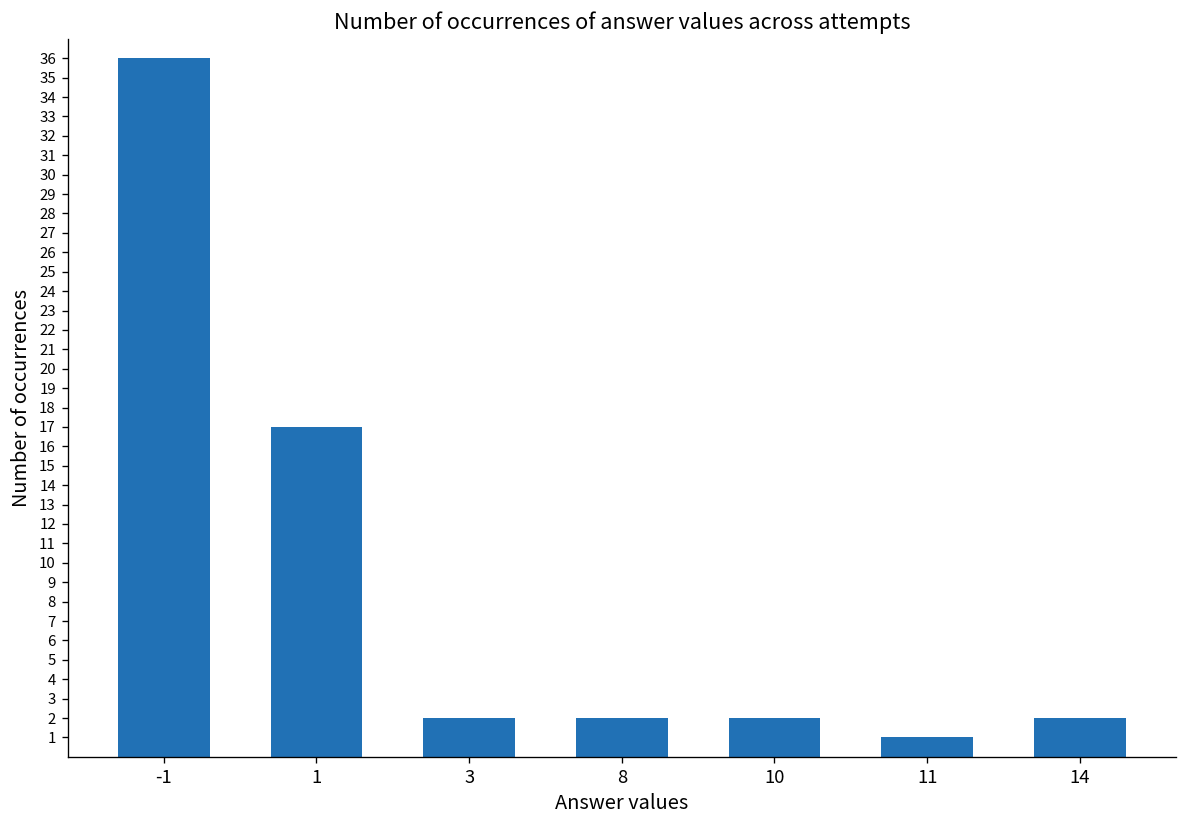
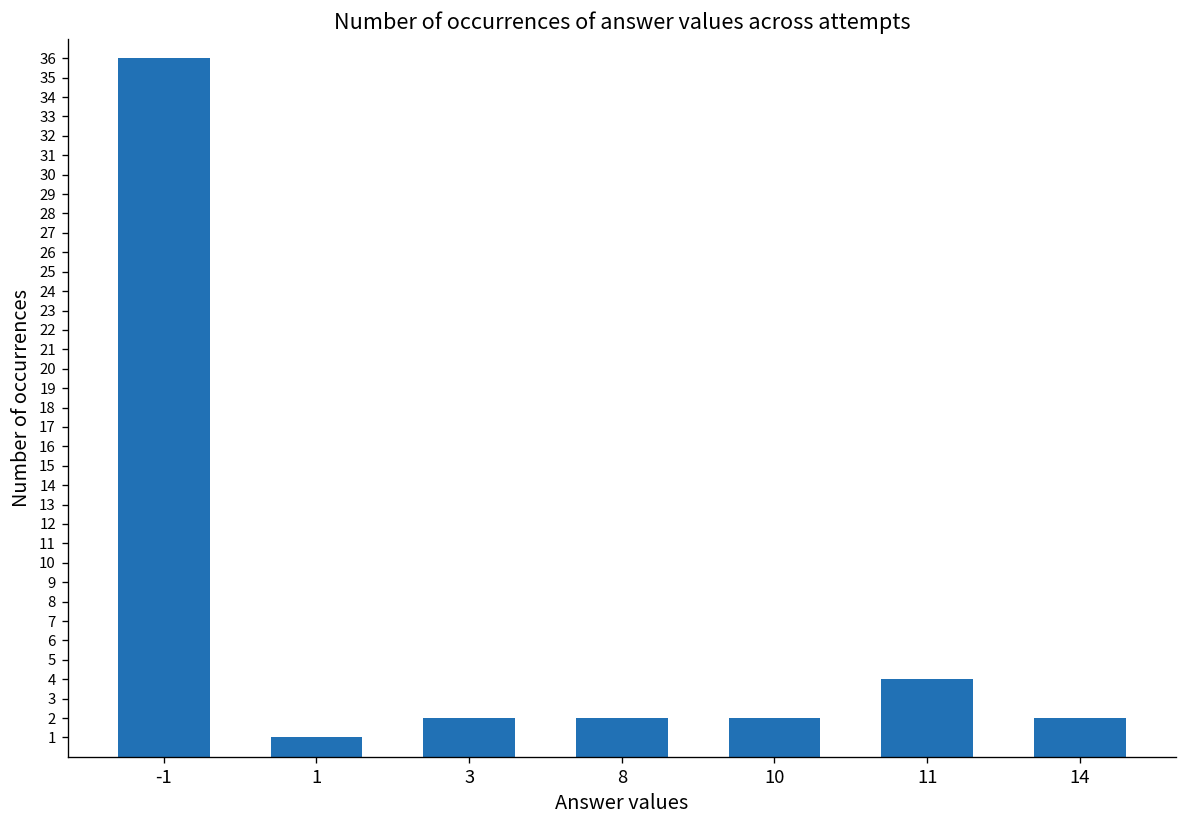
1: 17 -> 1
11: 1 -> 4
